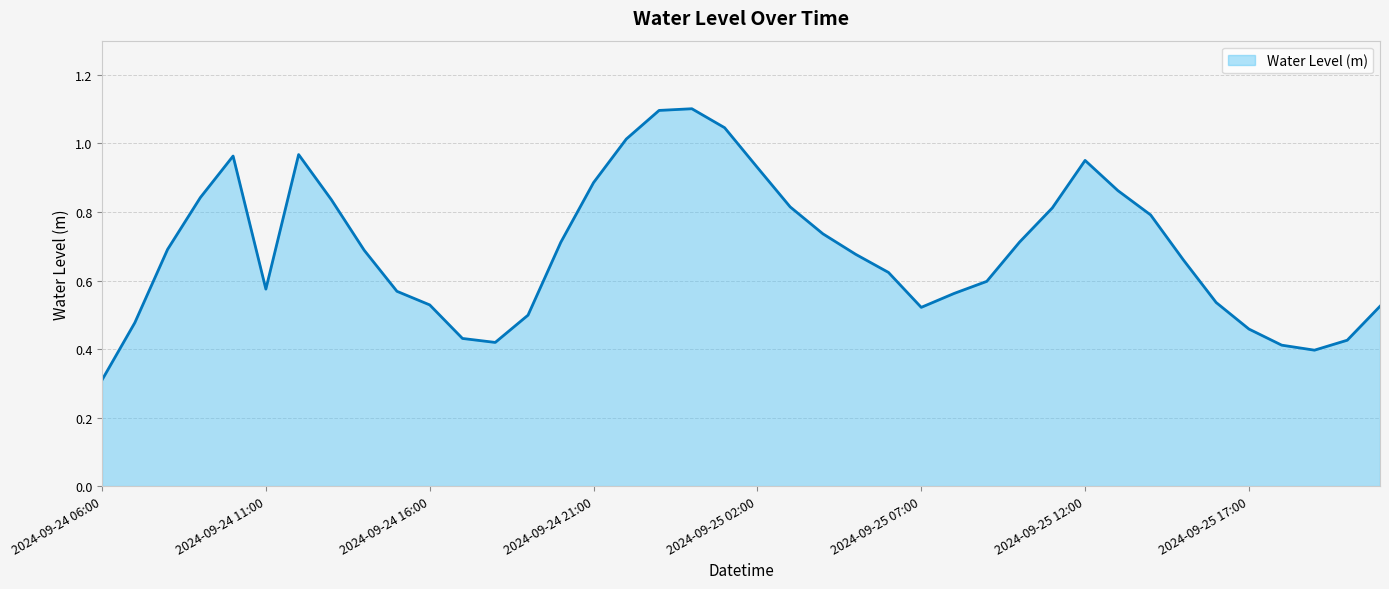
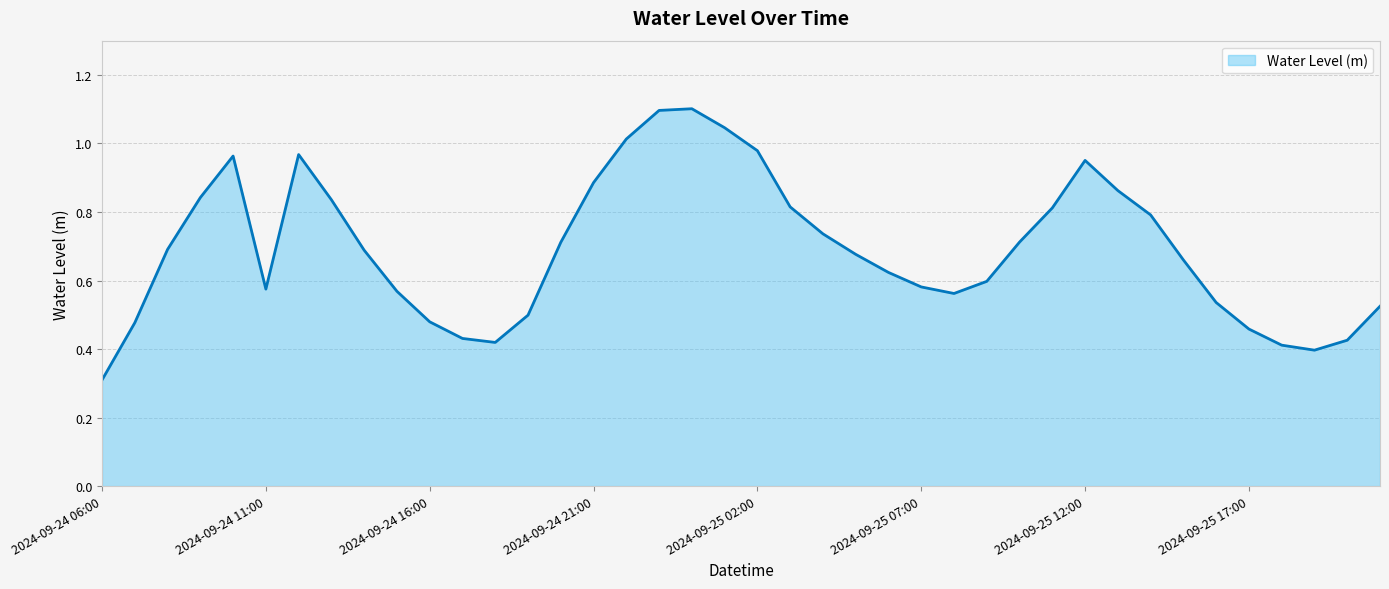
2024-09-24 16:00: 0.53 -> 0.48
2024-09-25 02:00: 0.93 -> 0.98
2024-09-25 07:00: 0.52 -> 0.58
